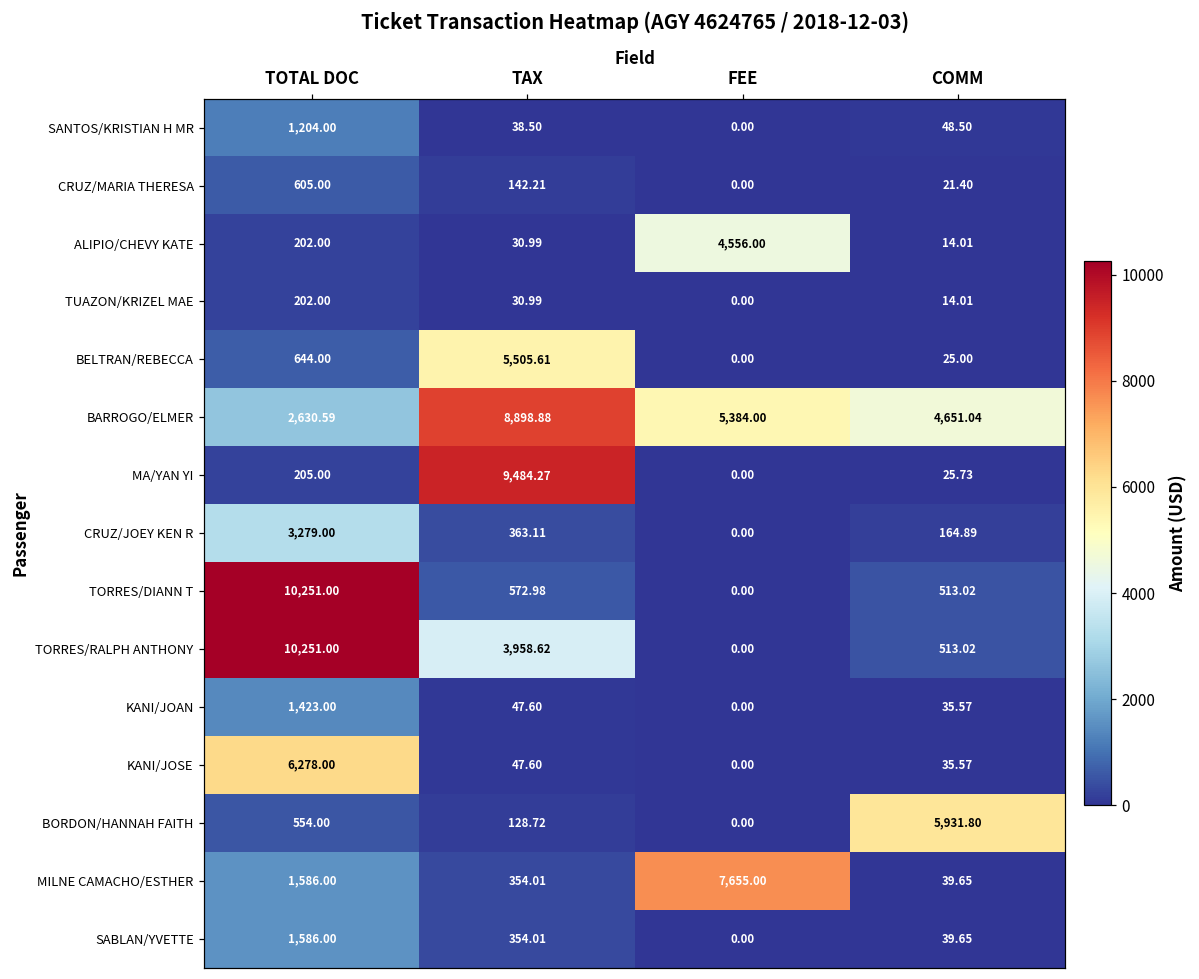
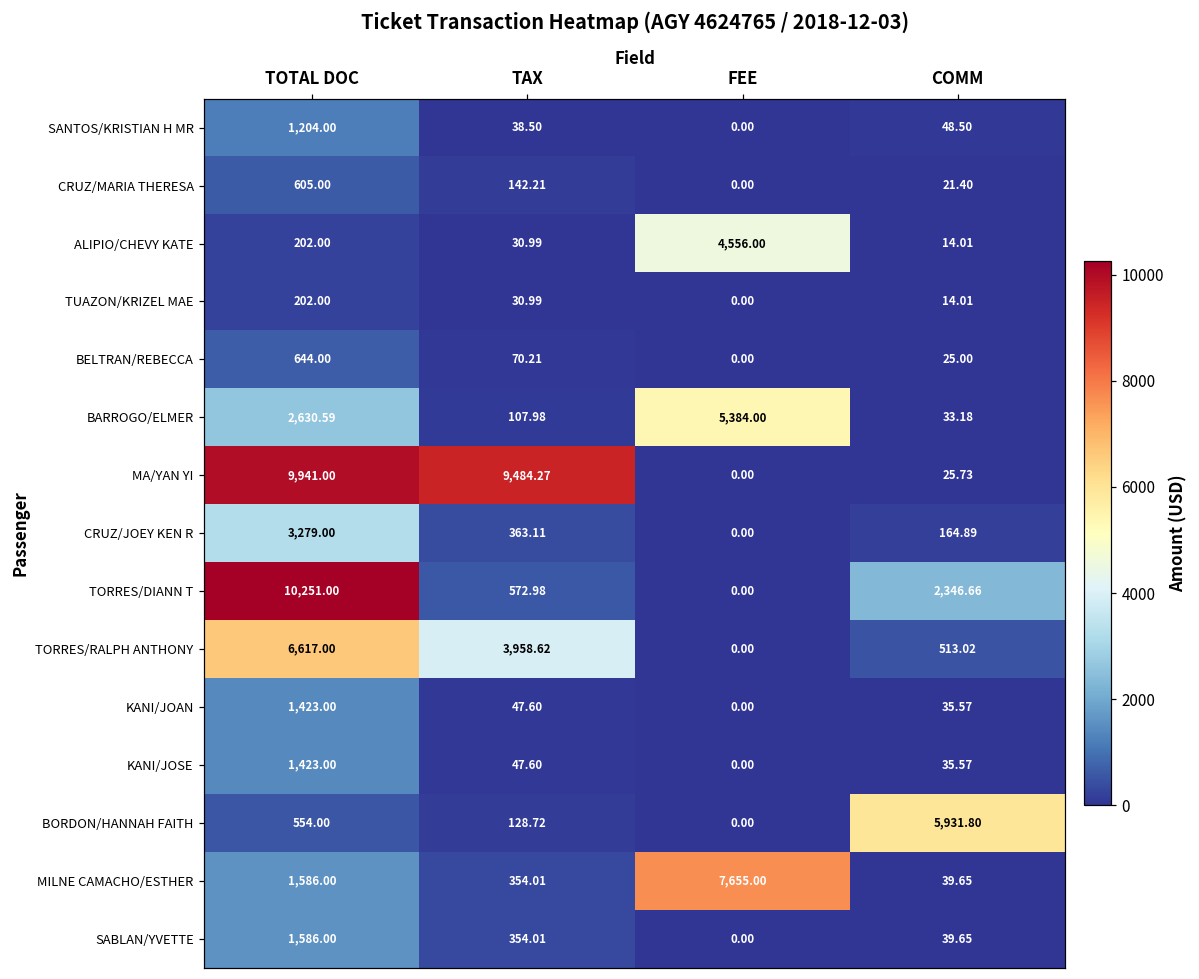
BELTRAN/REBECCA, TAX: 5,505.61 -> 70.21
BARROGO/ELMER, TAX: 8,898.88 -> 107.98
BARROGO/ELMER, COMM: 4,651.04 -> 33.18
MA/YAN YI, TOTAL DOC: 205.00 -> 9,941.00
TORRES/DIANN T, COMM: 513.02 -> 2,346.66
TORRES/RALPH ANTHONY, TOTAL DOC: 10,251.00 -> 6,617.00
KANI/JOSE, TOTAL DOC: 6,278.00 -> 1,423.00
